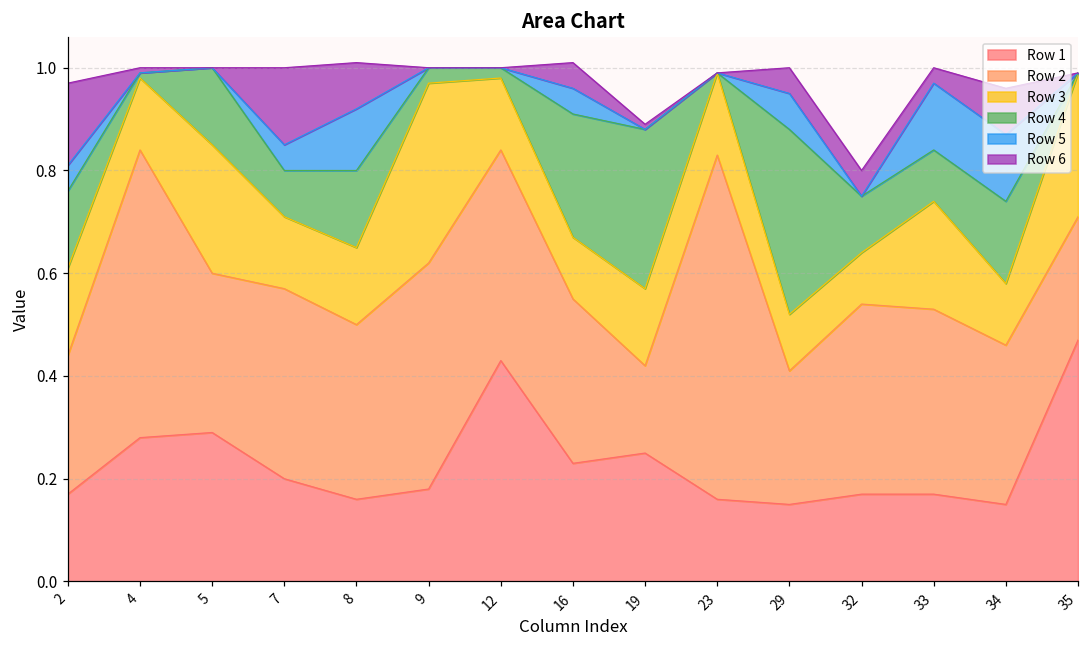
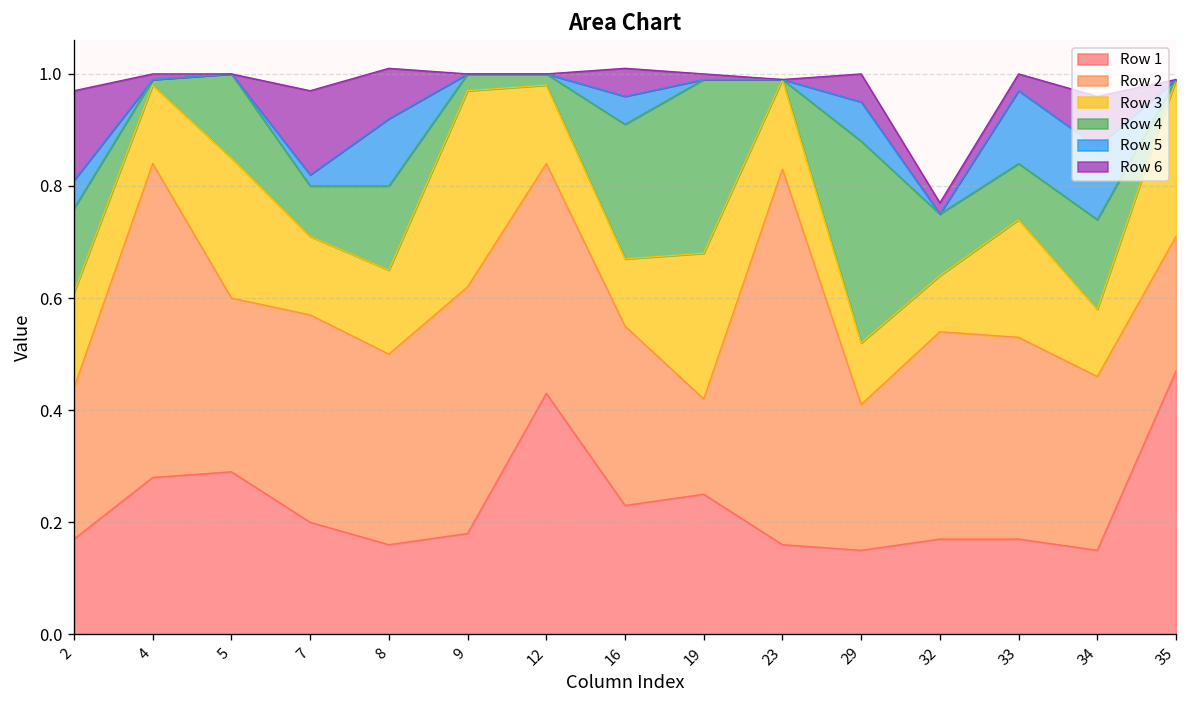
Row 5, 7: 0.05 -> 0.02
Row 3, 19: 0.15 -> 0.26
Row 6, 32: 0.05 -> 0.02
